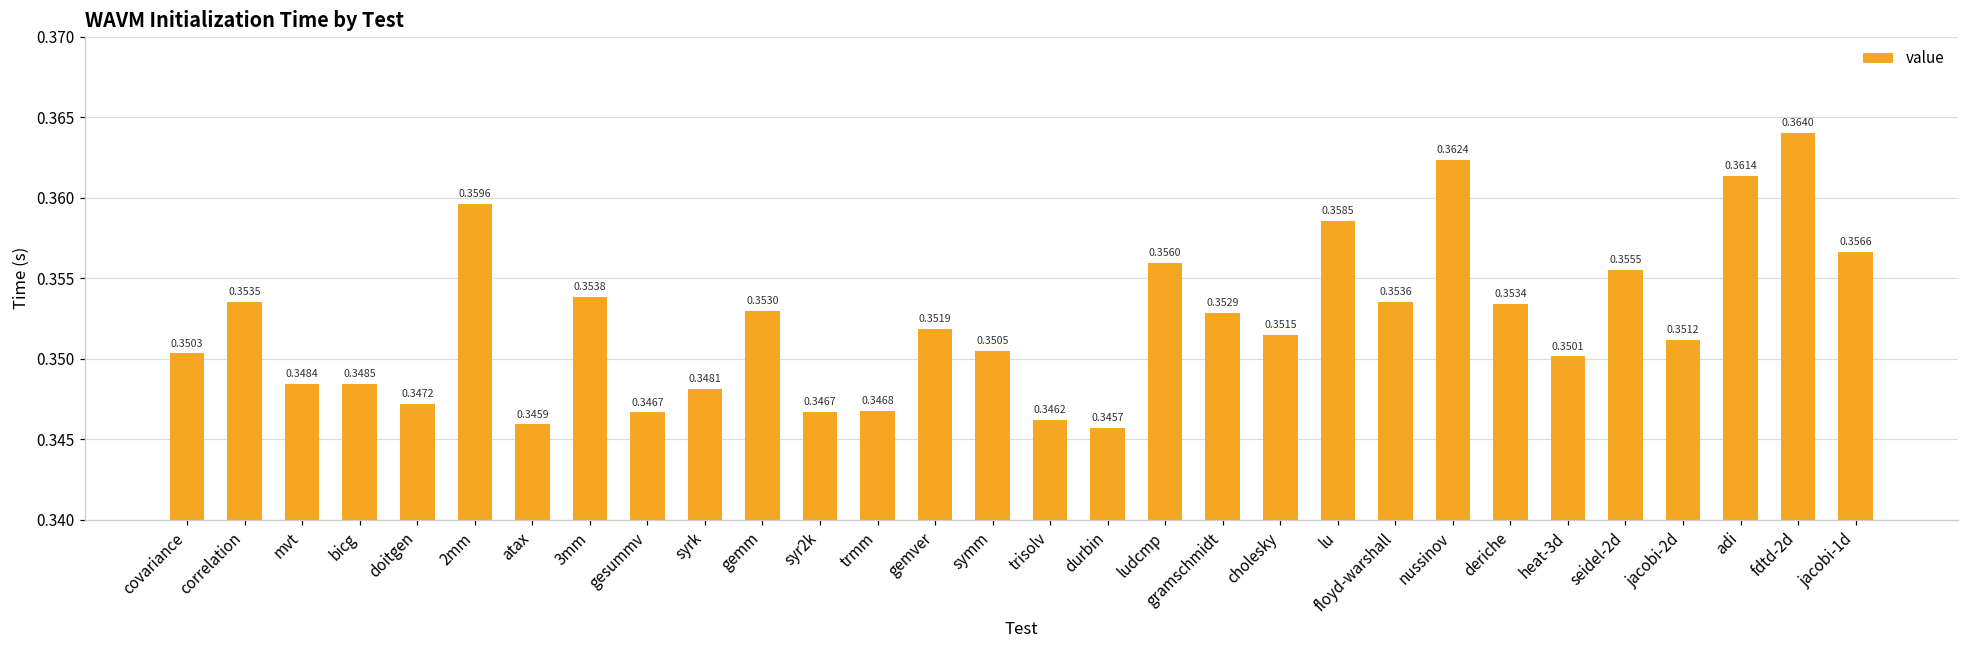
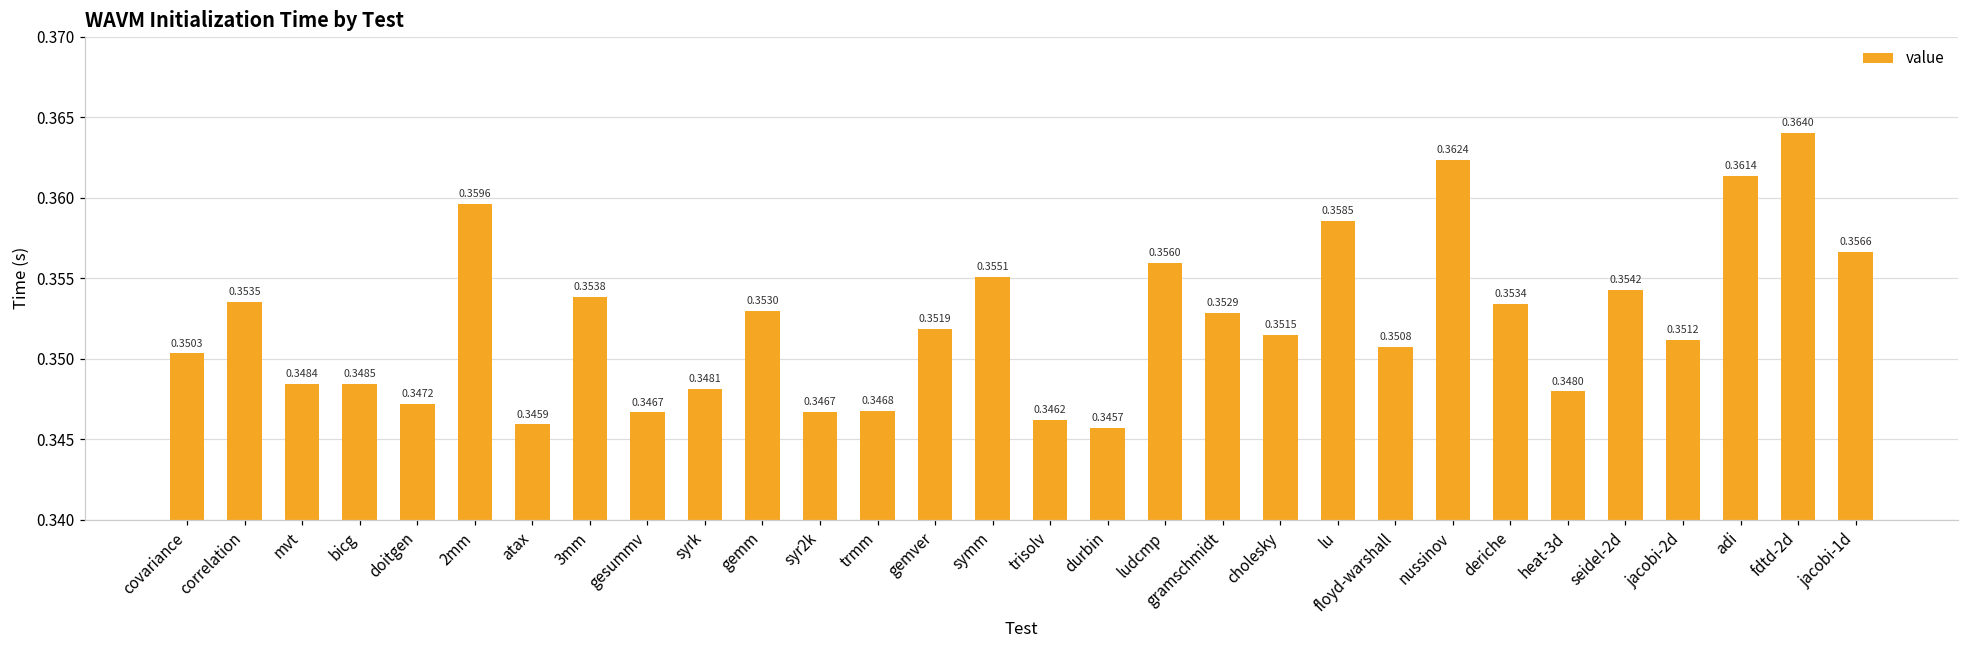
symm: 0.3505 -> 0.3551
floyd-warshall: 0.3536 -> 0.3508
heat-3d: 0.3501 -> 0.3480
seidel-2d: 0.3555 -> 0.3542
